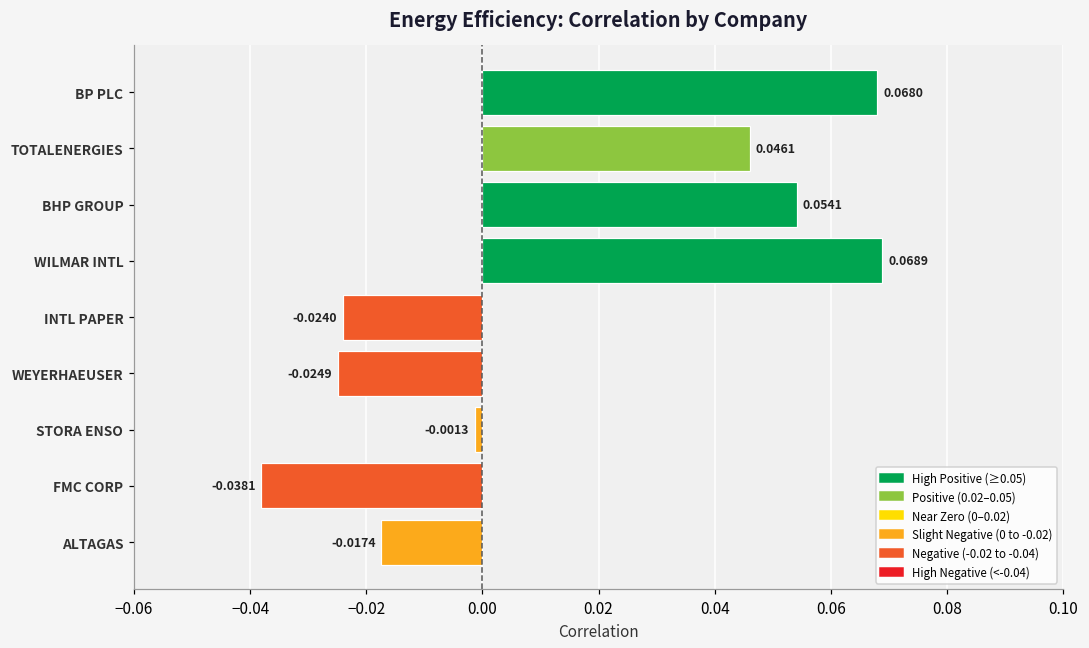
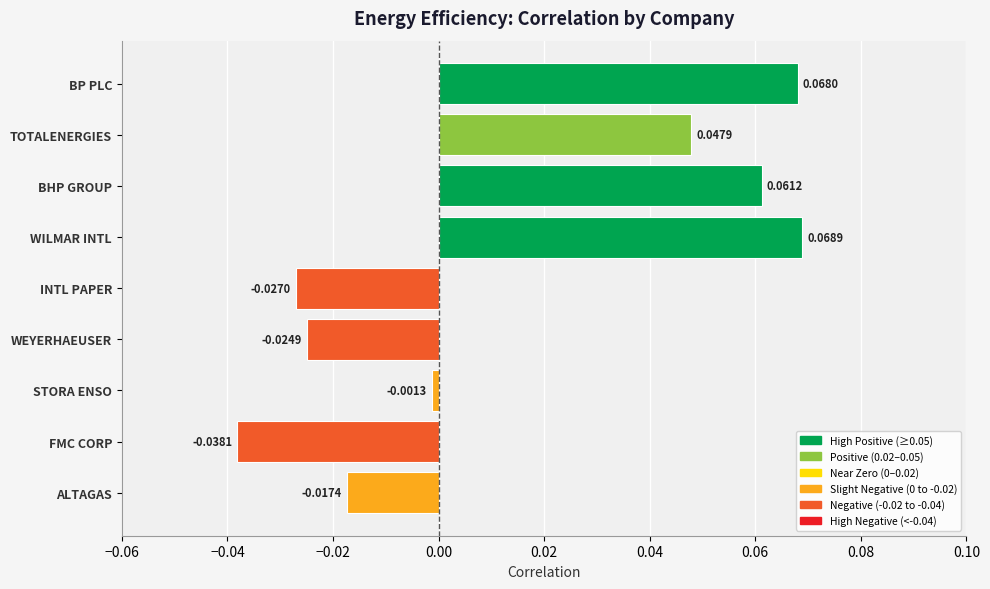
TOTALENERGIES: 0.0461 -> 0.0479
BHP GROUP: 0.0541 -> 0.0612
INTL PAPER: -0.0240 -> -0.0270
